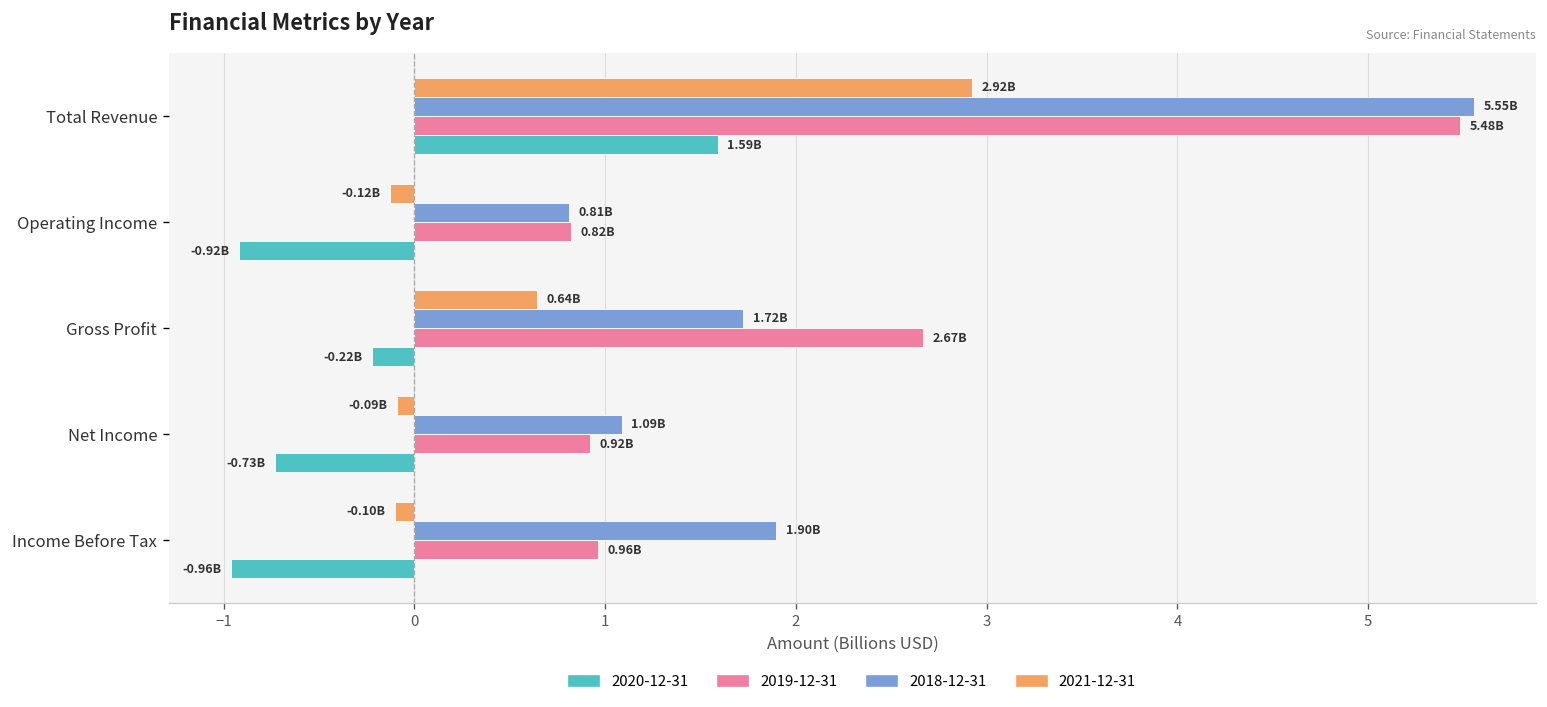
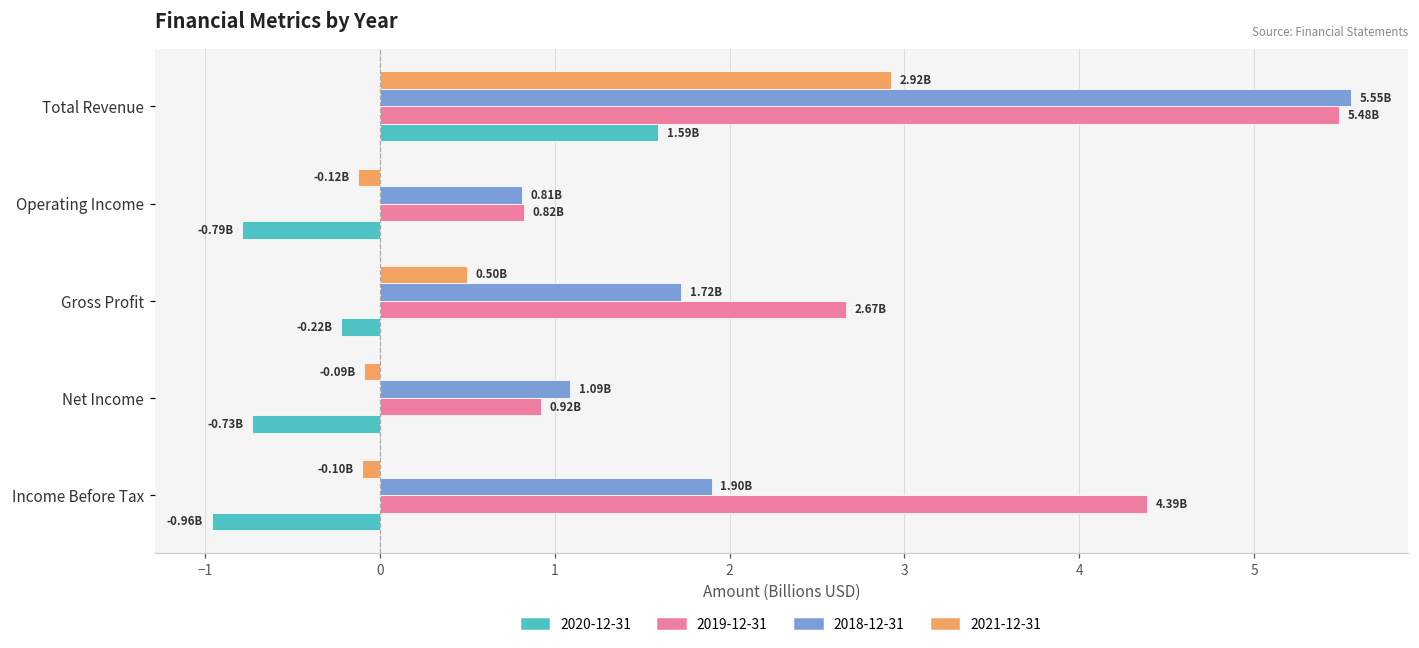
2020-12-31, Operating Income: -0.92B -> -0.79B
2021-12-31, Gross Profit: 0.64B -> 0.50B
2019-12-31, Income Before Tax: 0.96B -> 4.39B
